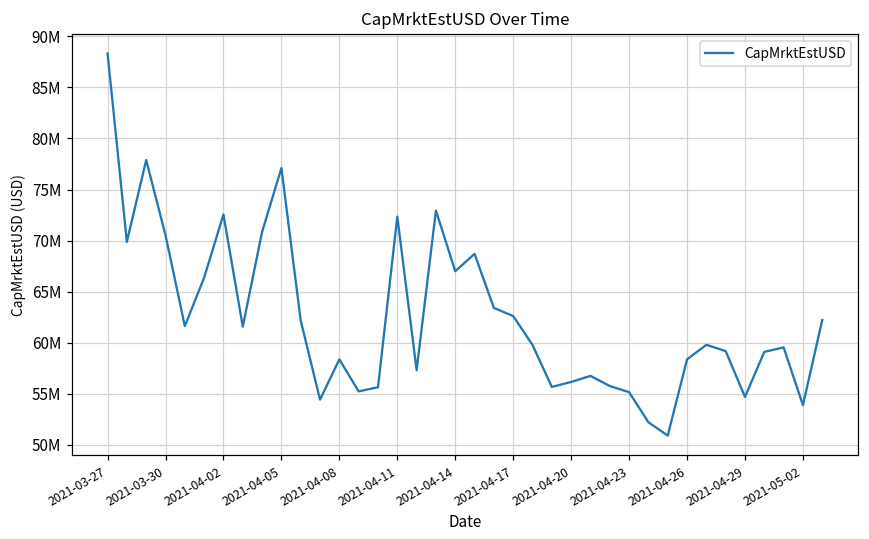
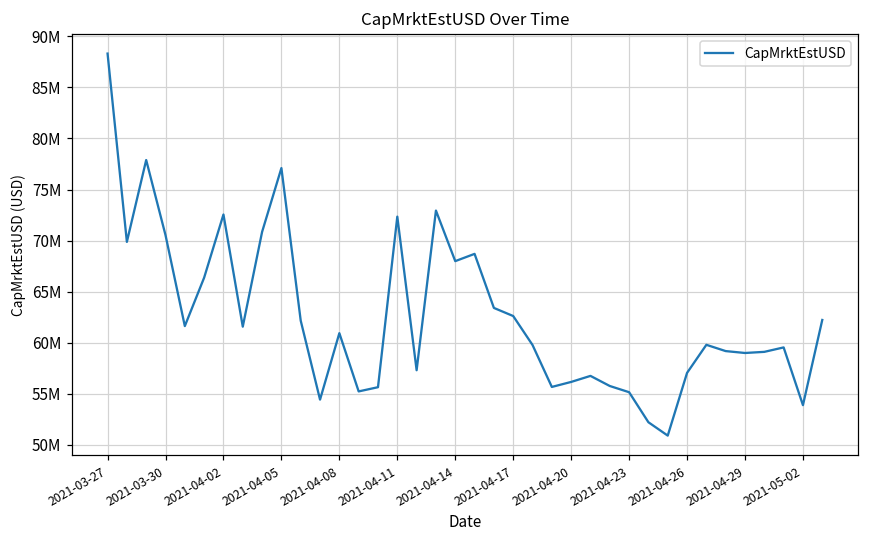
2021-04-08: 58000000 -> 61000000
2021-04-14: 67000000 -> 68000000
2021-04-26: 58000000 -> 57000000
2021-04-29: 55000000 -> 59000000
